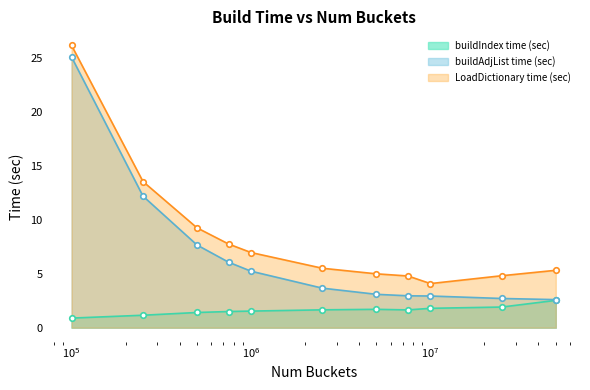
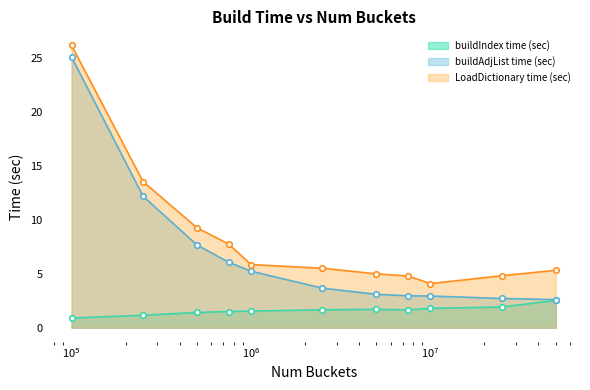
LoadDictionary time (sec), 10^6: 7.0 -> 5.9
